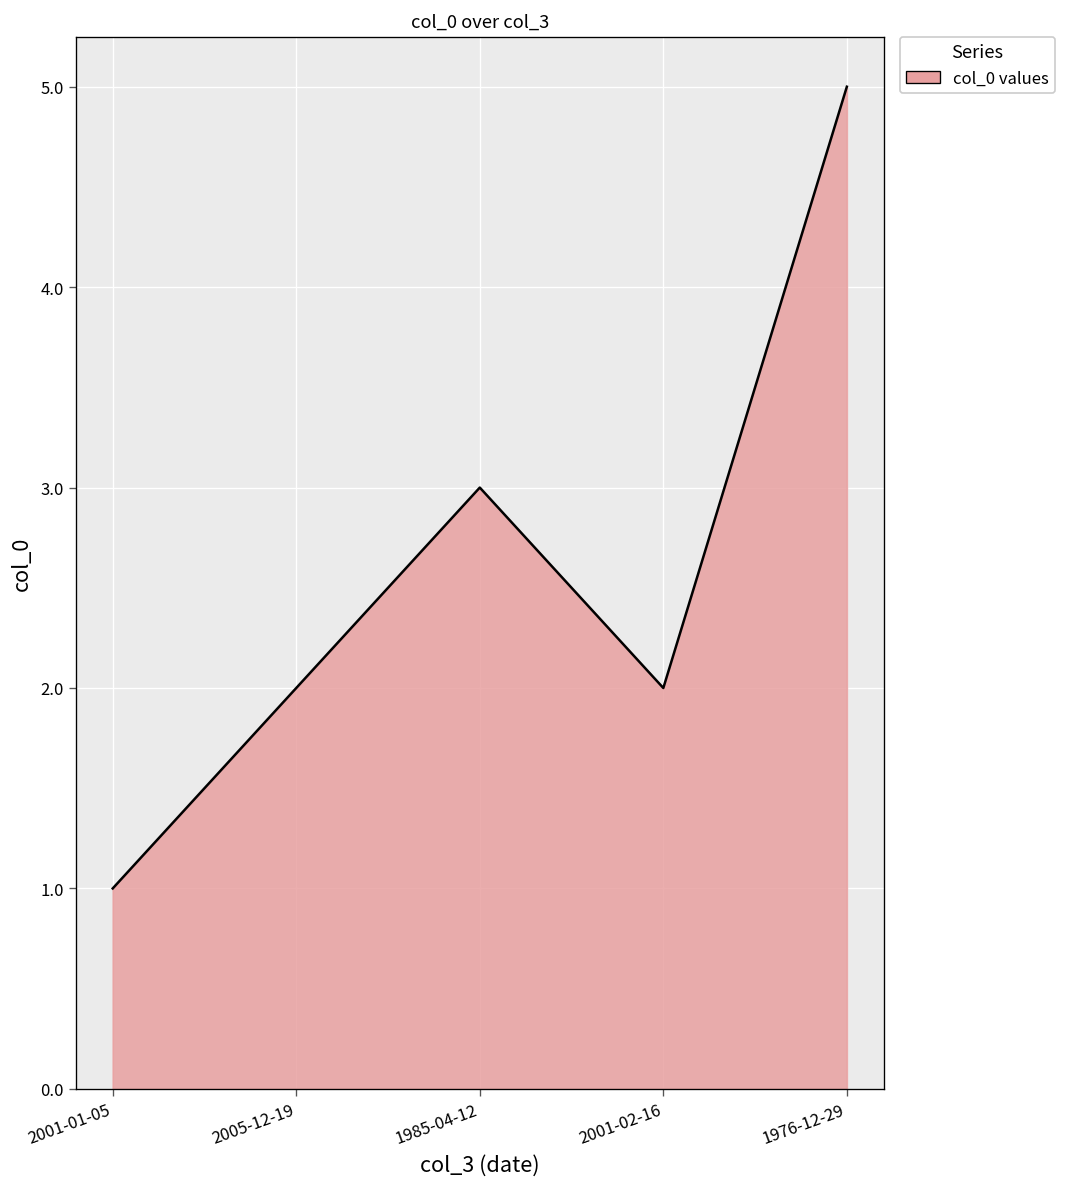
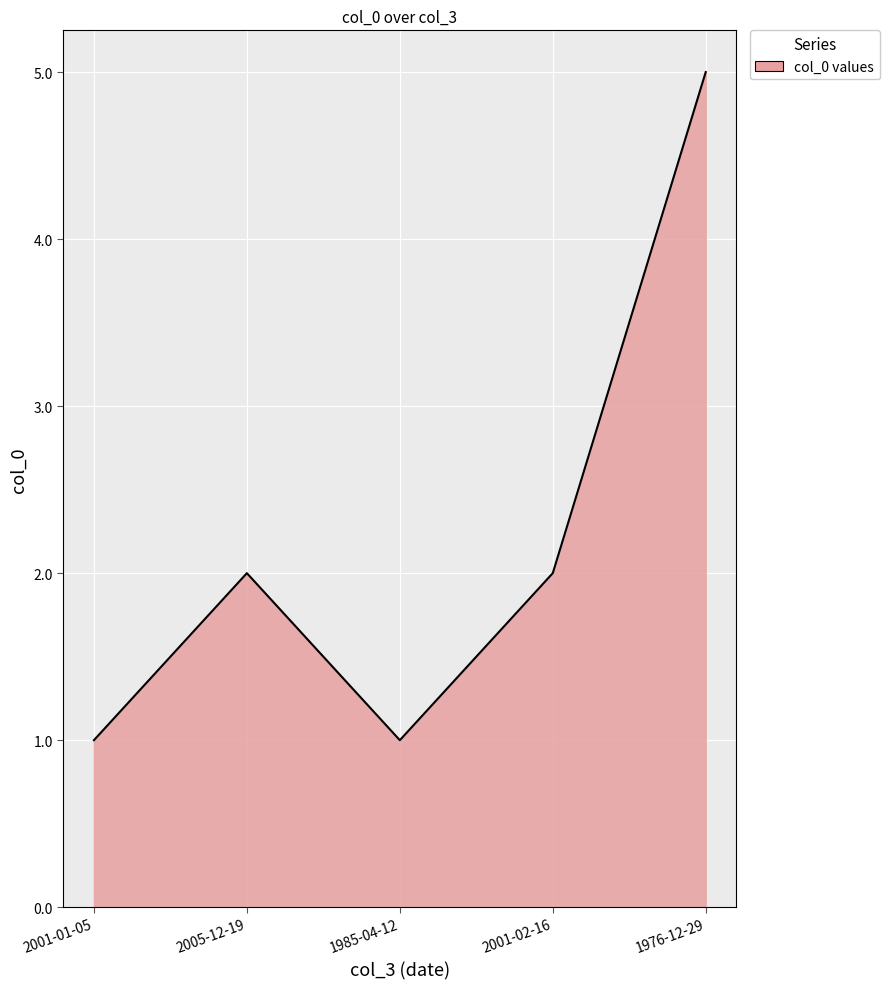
1985-04-12: 3 -> 1
